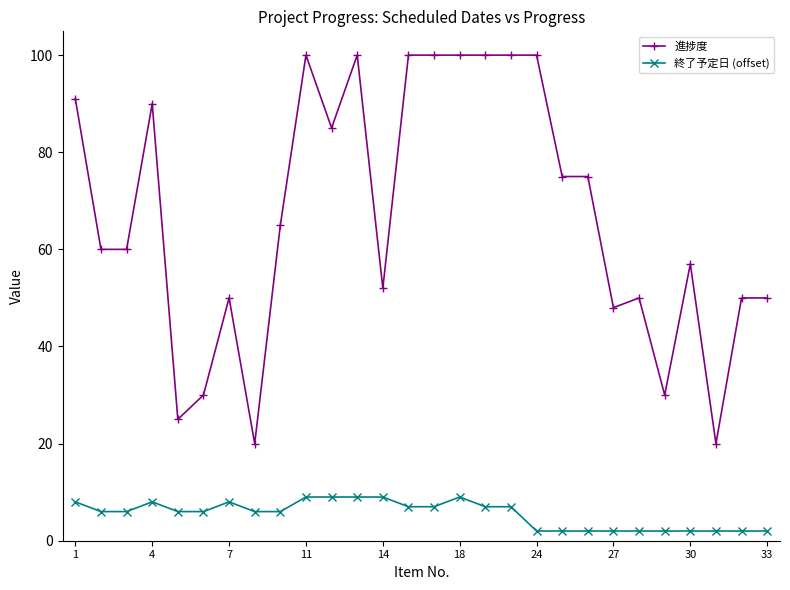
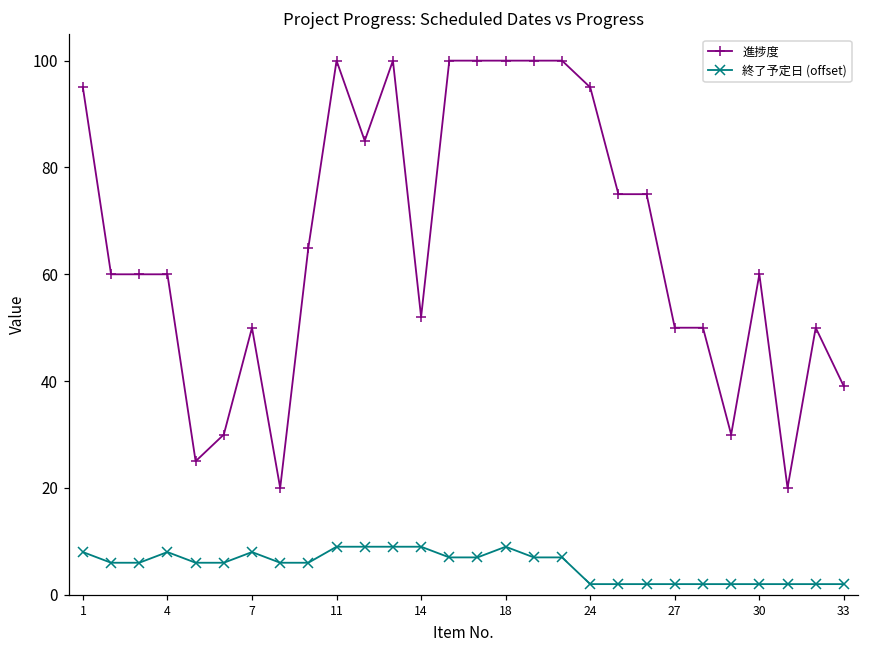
進捗度, 1: 91 -> 95
進捗度, 4: 90 -> 60
進捗度, 24: 100 -> 95
進捗度, 27: 48 -> 50
進捗度, 30: 57 -> 60
進捗度, 33: 50 -> 39
